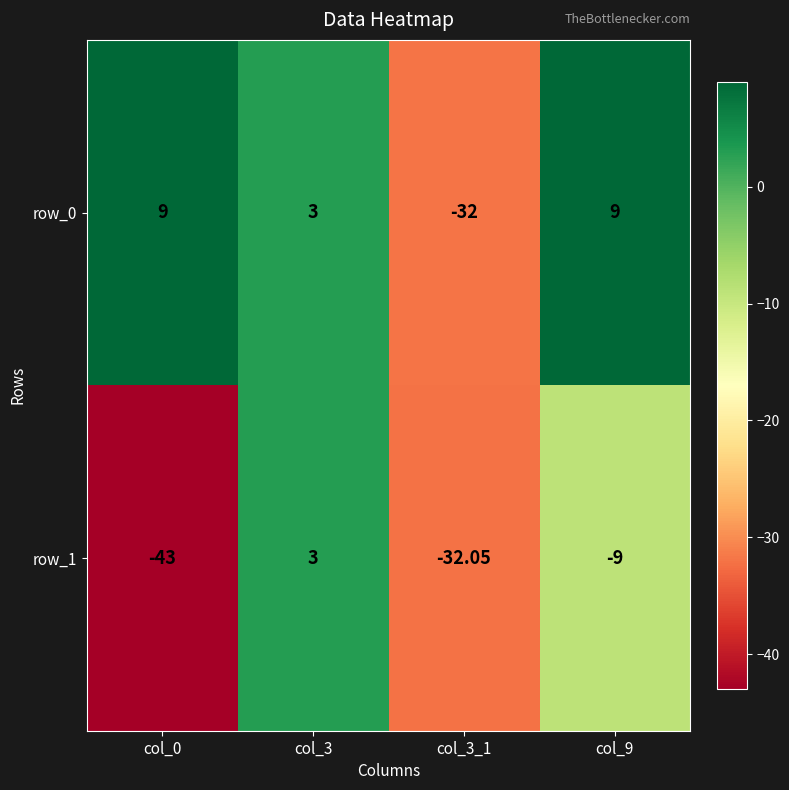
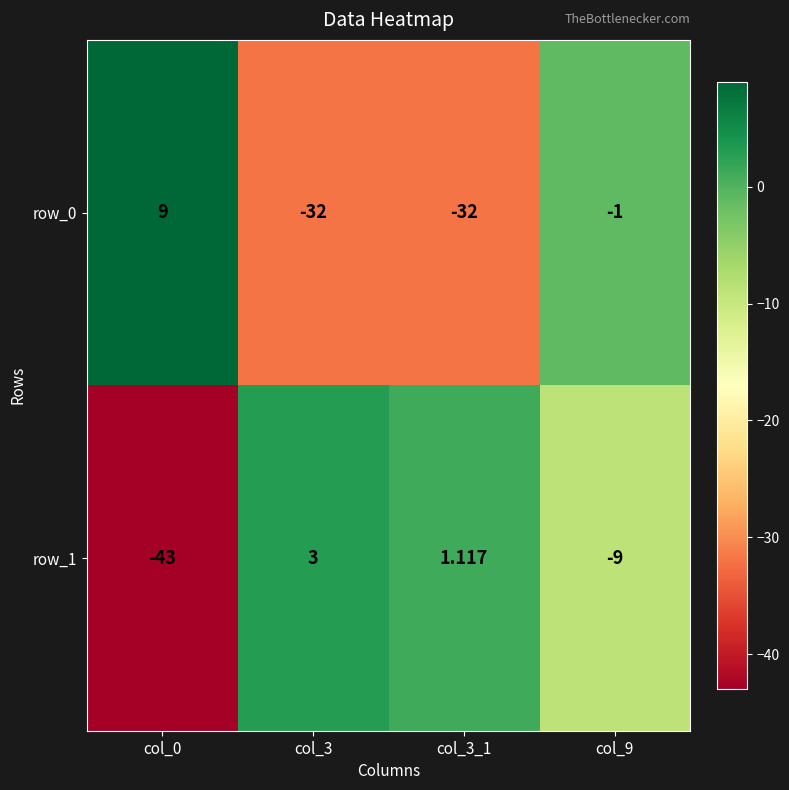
row_0, col_3: 3 -> -32
row_0, col_9: 9 -> -1
row_1, col_3_1: -32.05 -> 1.117
